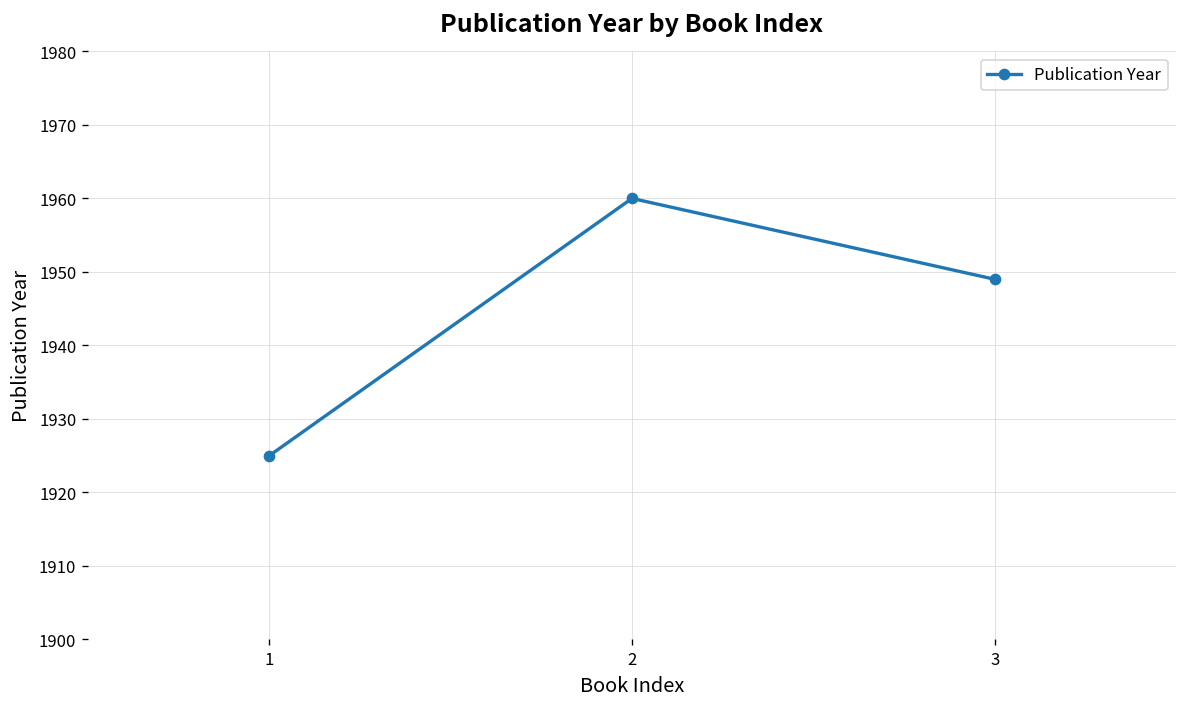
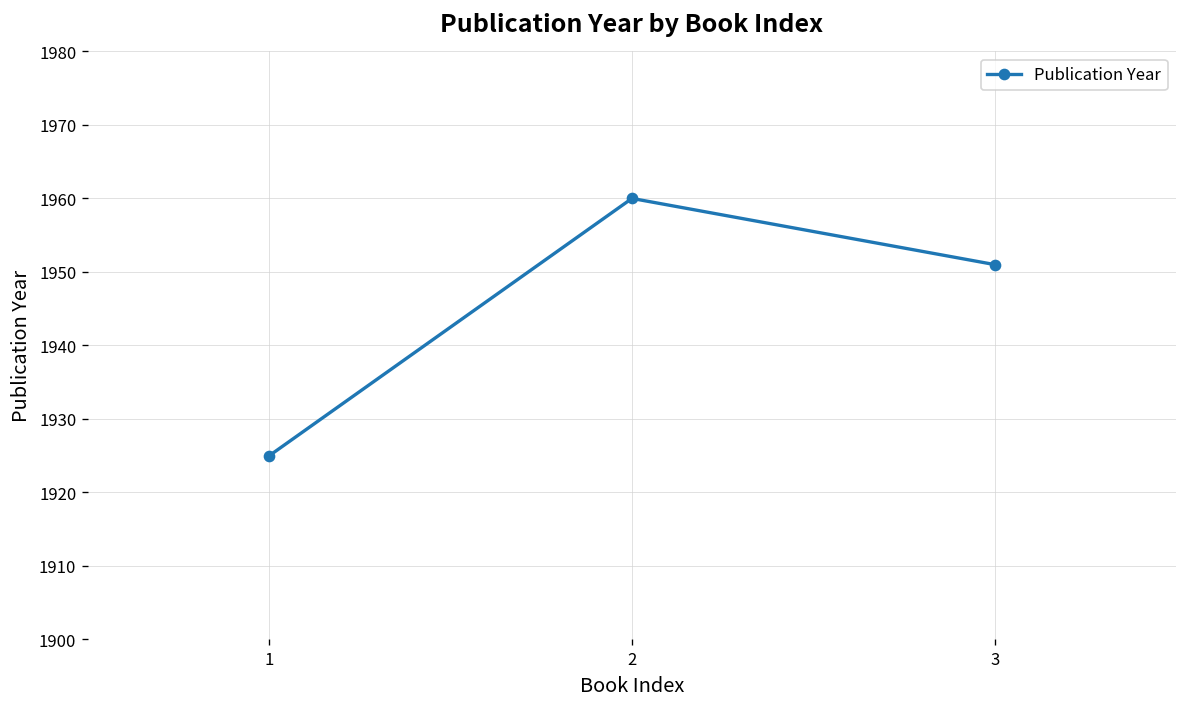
3: 1949 -> 1951
